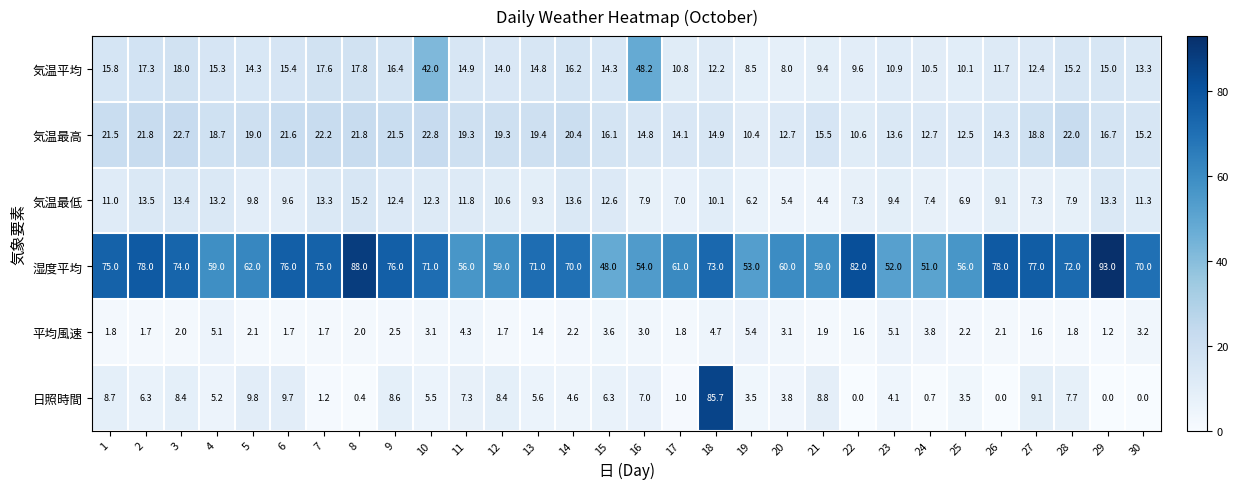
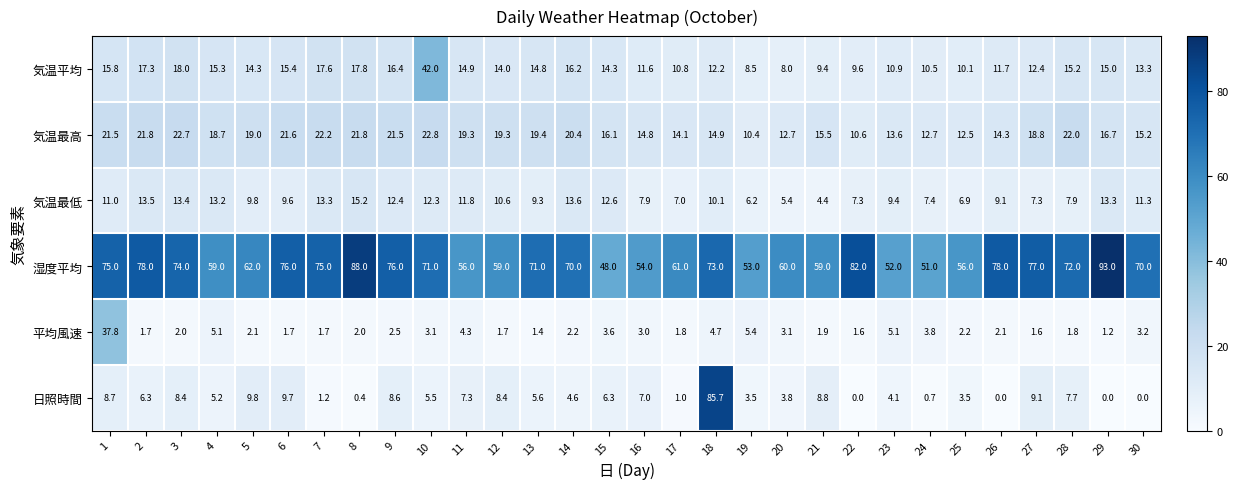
気温平均, 16: 48.2 -> 11.6
平均風速, 1: 1.8 -> 37.8
